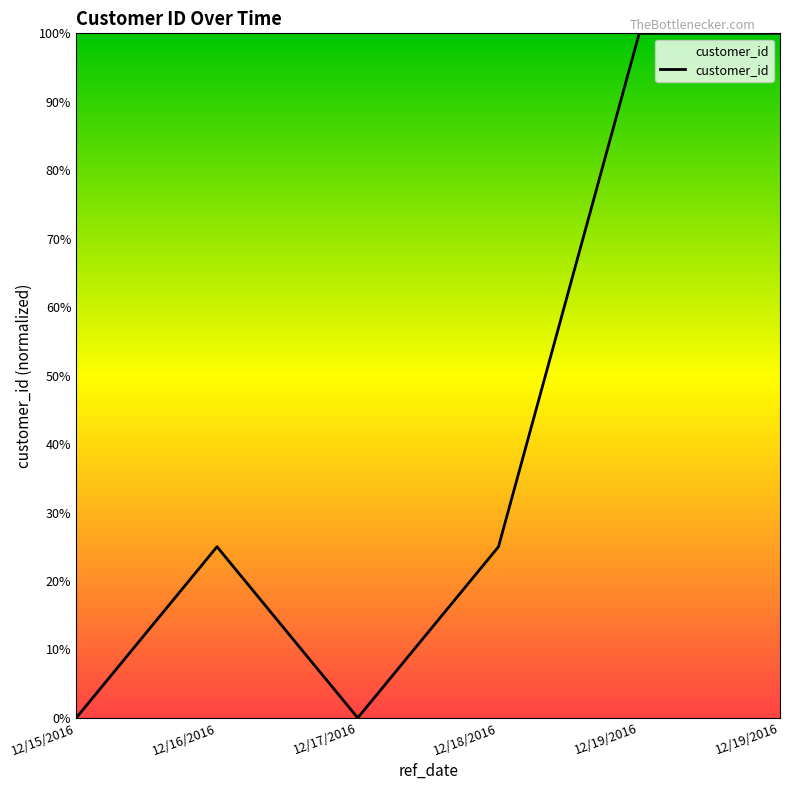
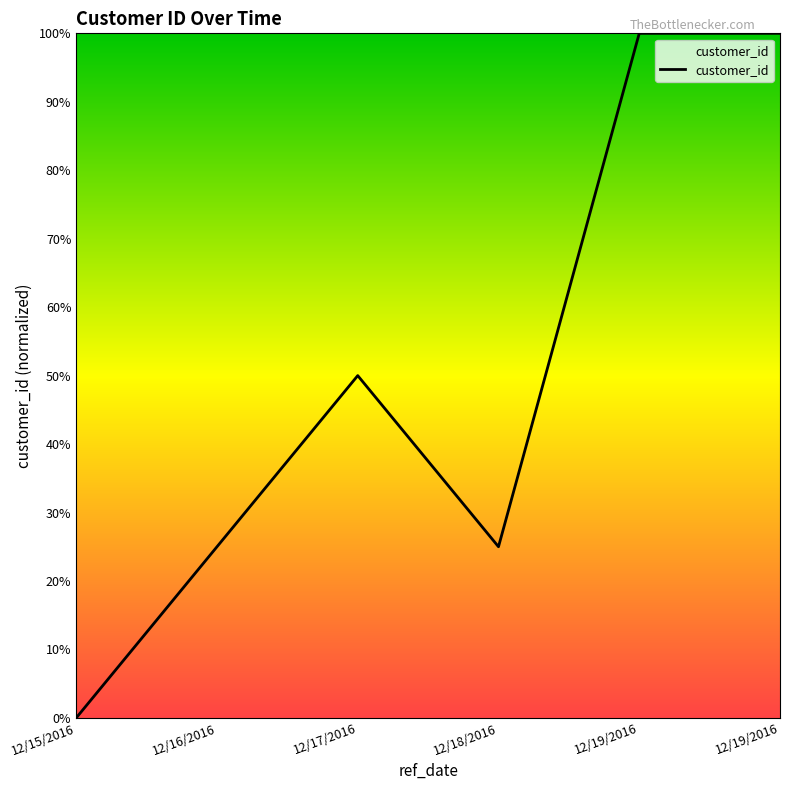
12/17/2016: 0% -> 50%
